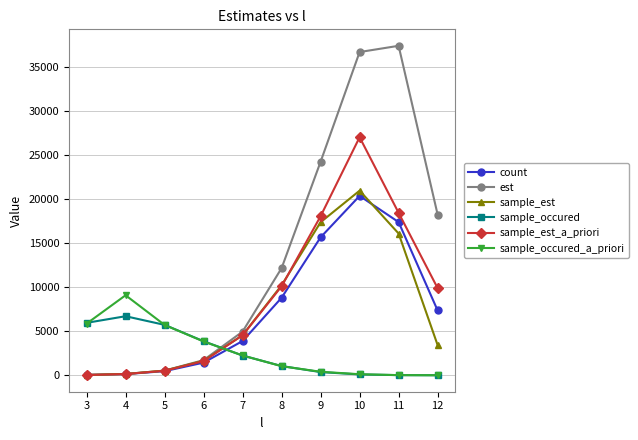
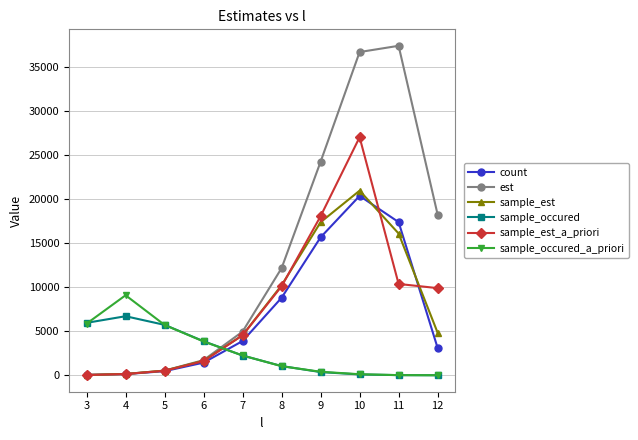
sample_est_a_priori, 11: 18000 -> 10000
count, 12: 7000 -> 3000
sample_est, 12: 3000 -> 5000
